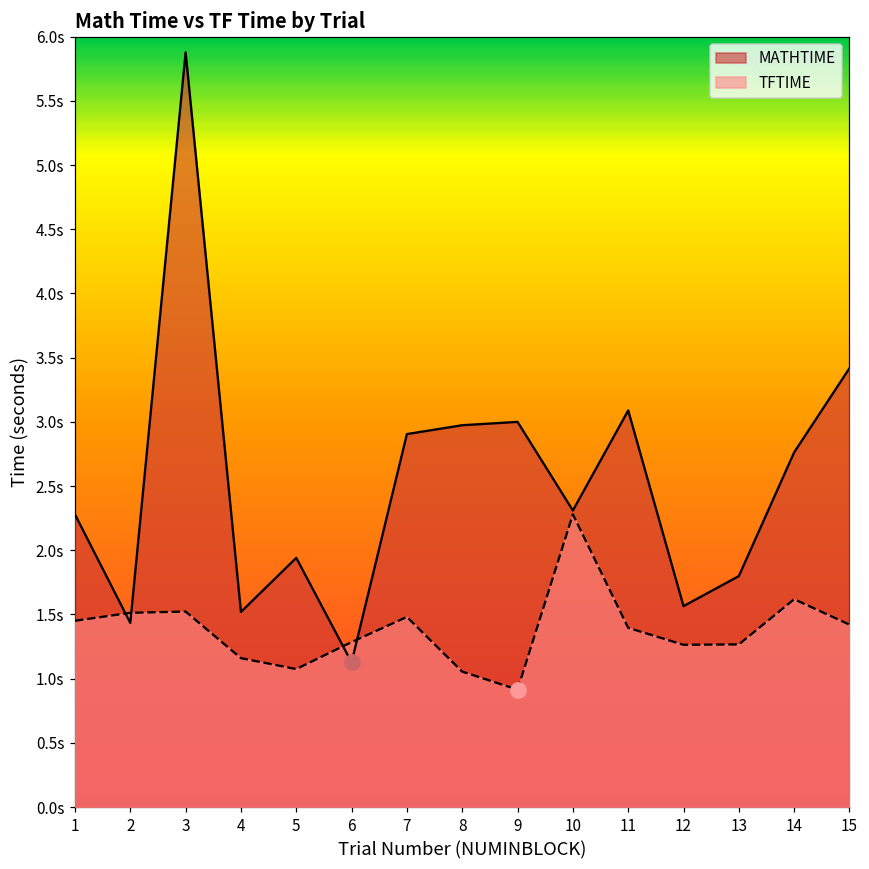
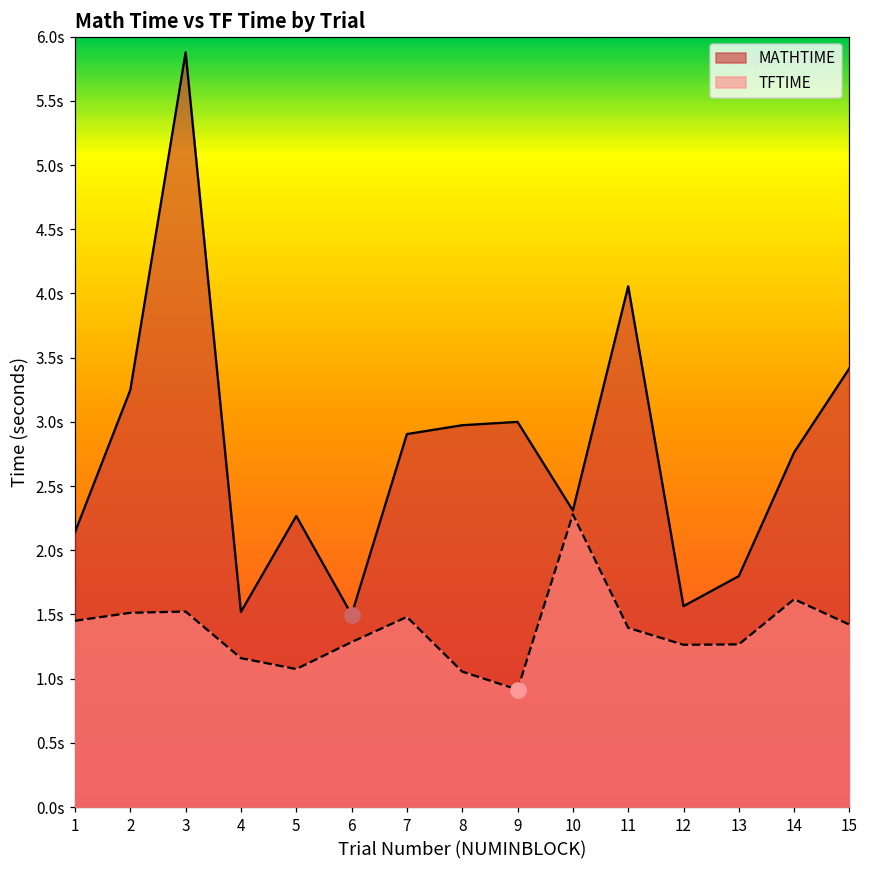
MATHTIME, 1: 2.28s -> 2.14s
MATHTIME, 2: 1.43s -> 3.25s
MATHTIME, 5: 1.94s -> 2.27s
MATHTIME, 6: 1.13s -> 1.50s
MATHTIME, 11: 3.09s -> 4.06s
